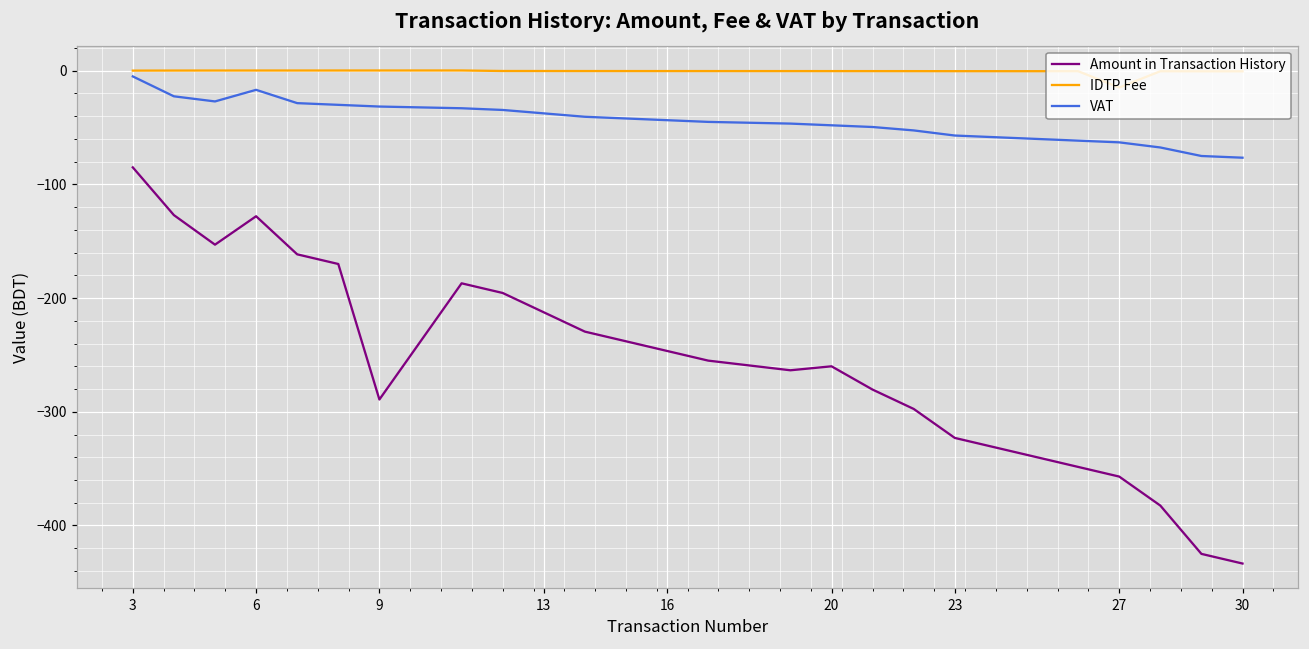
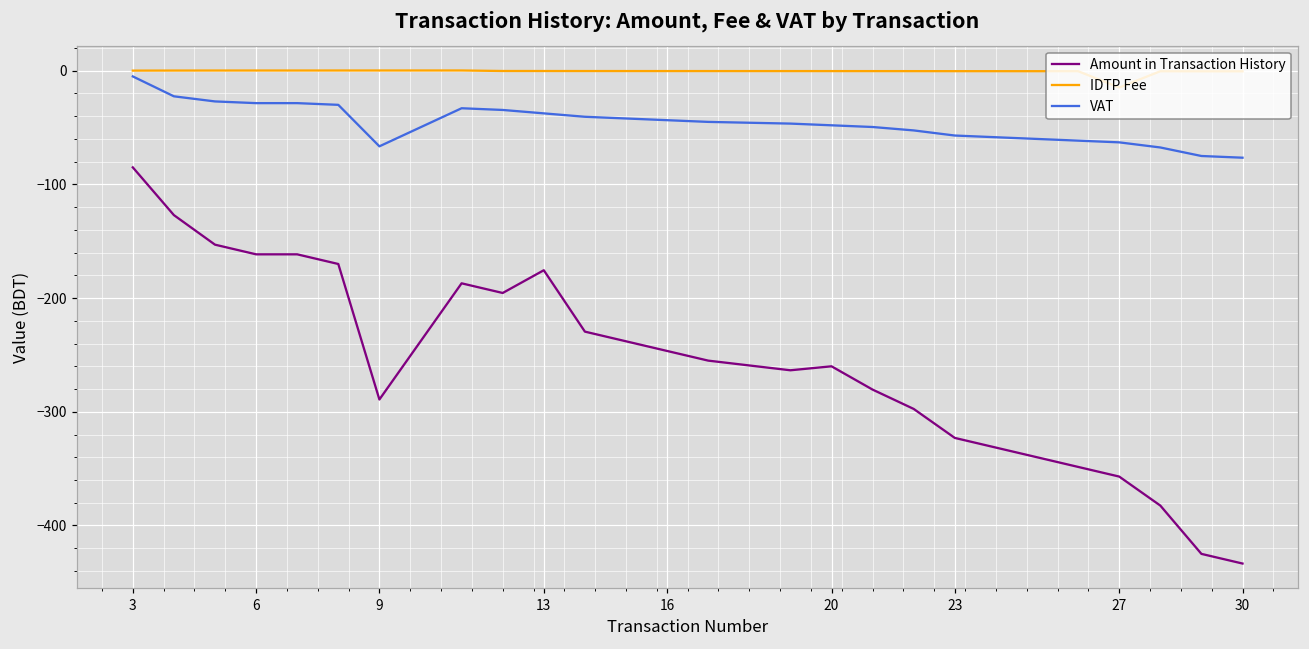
Amount in Transaction History, 6: -128 -> -162
VAT, 6: -17 -> -29
VAT, 9: -32 -> -67
Amount in Transaction History, 13: -213 -> -176
